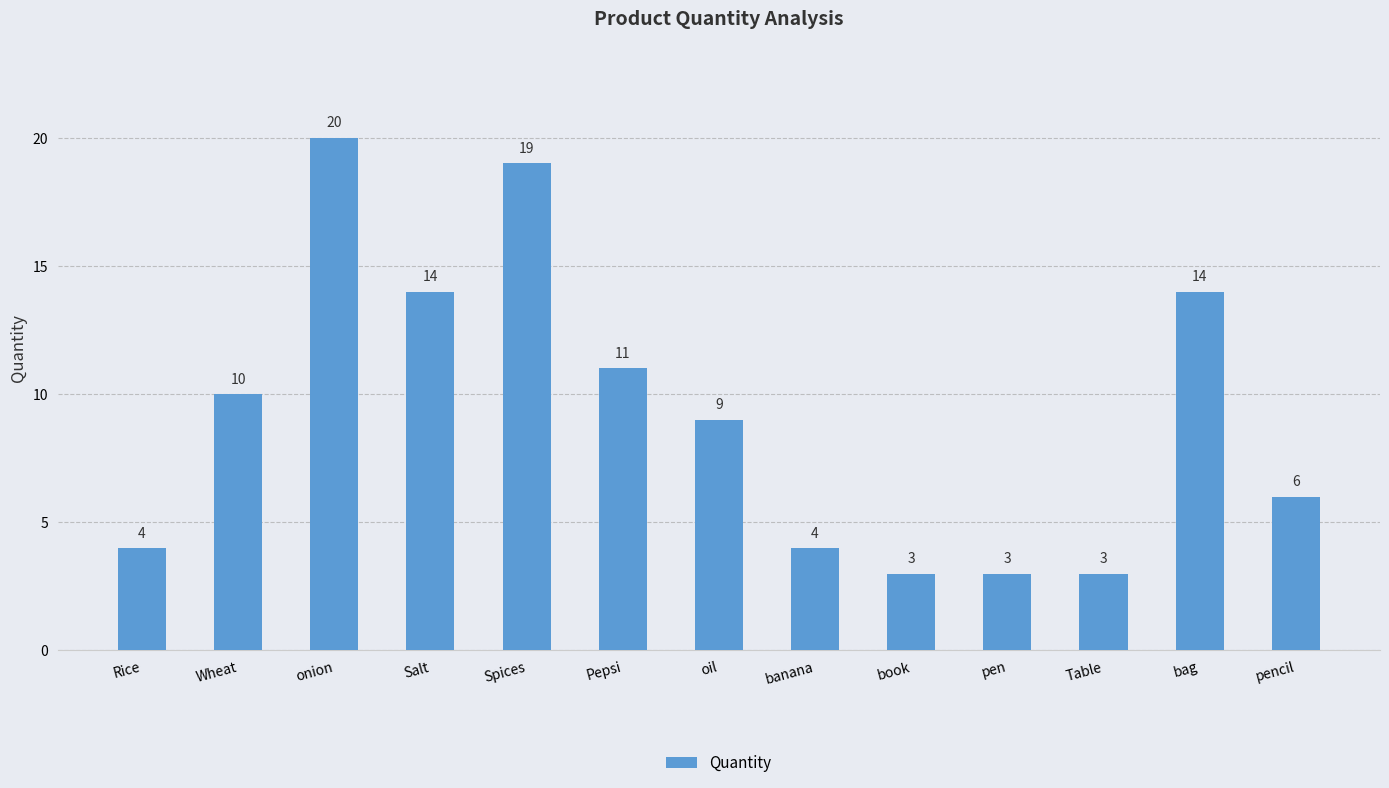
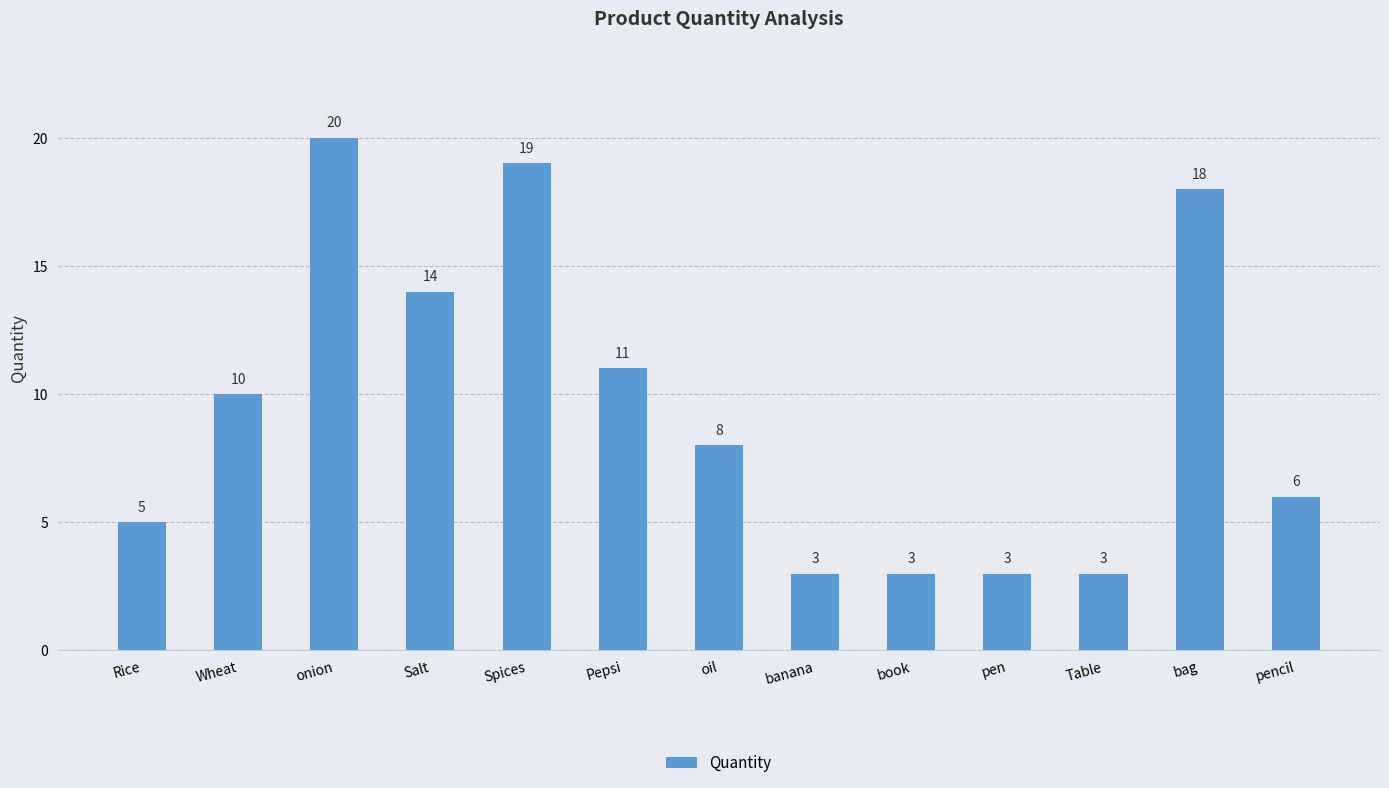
Rice: 4 -> 5
oil: 9 -> 8
banana: 4 -> 3
bag: 14 -> 18
